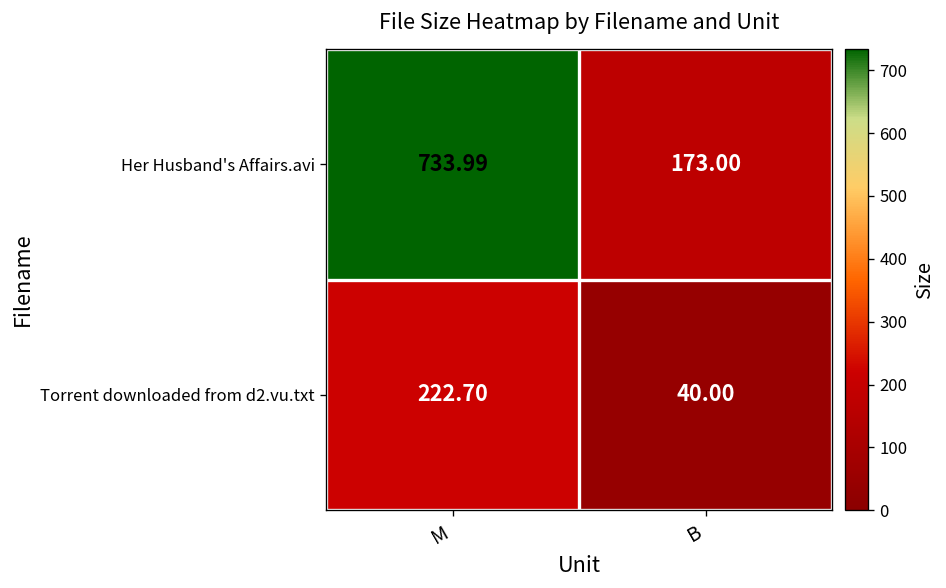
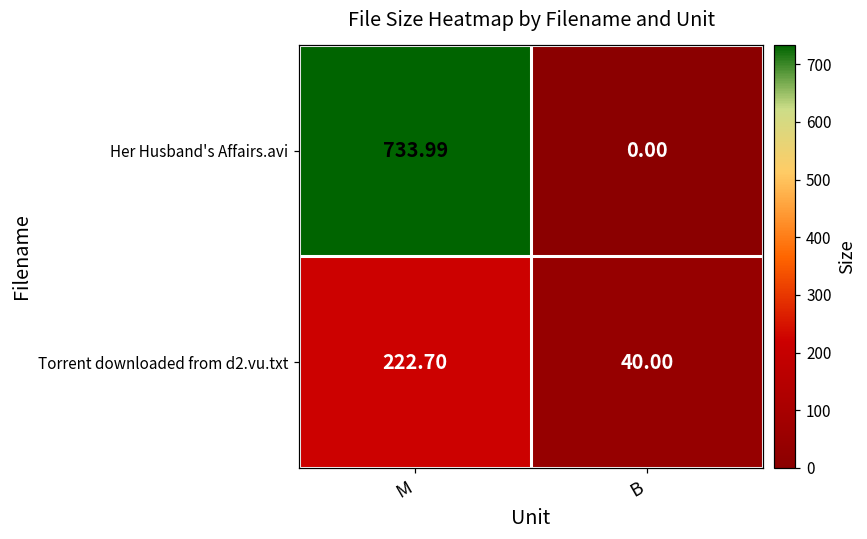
Her Husband's Affairs.avi, B: 173.00 -> 0.00
